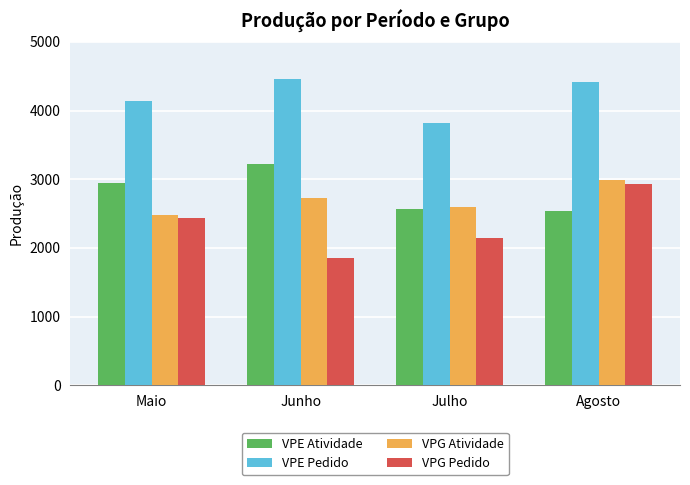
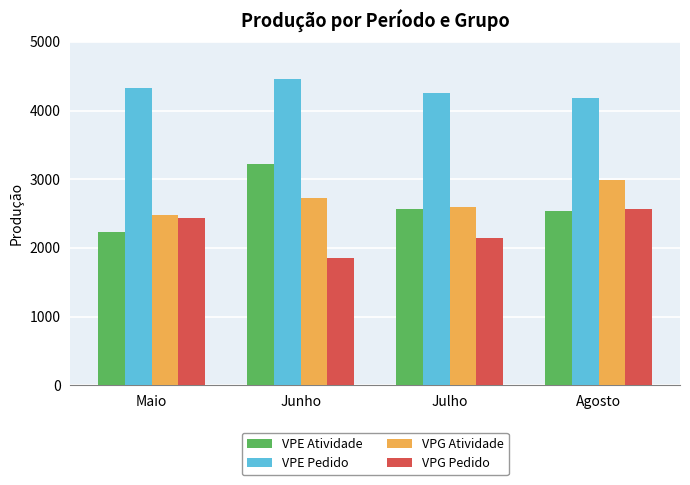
VPE Atividade, Maio: 2900 -> 2200
VPE Pedido, Maio: 4100 -> 4300
VPE Pedido, Julho: 3800 -> 4300
VPE Pedido, Agosto: 4400 -> 4200
VPG Pedido, Agosto: 2900 -> 2600
